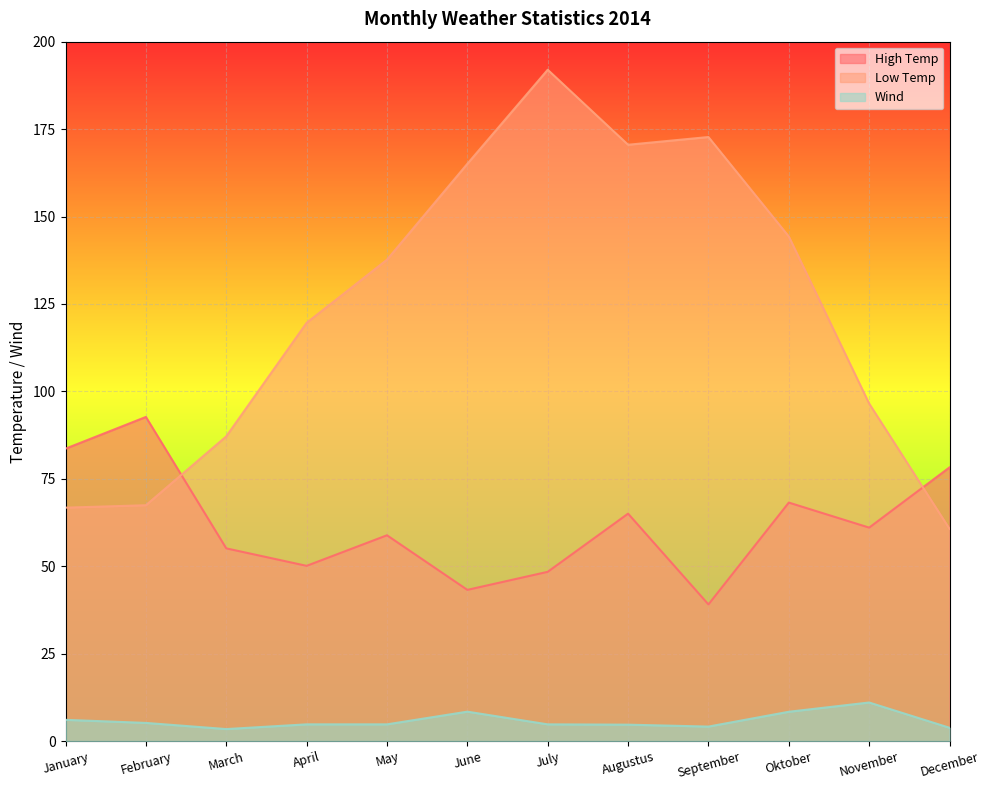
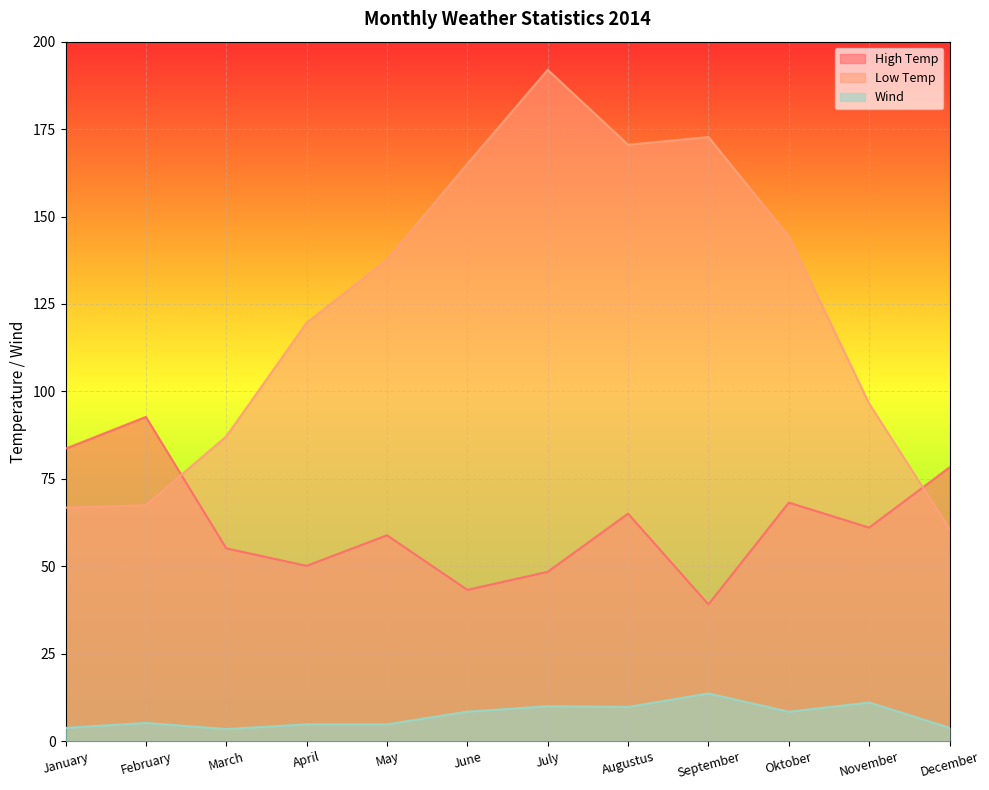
Wind, January: 6 -> 4
Wind, July: 5 -> 10
Wind, Augustus: 5 -> 10
Wind, September: 4 -> 14
